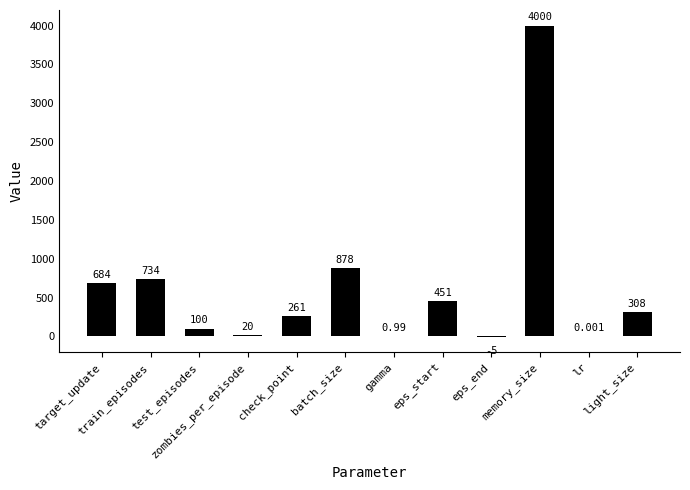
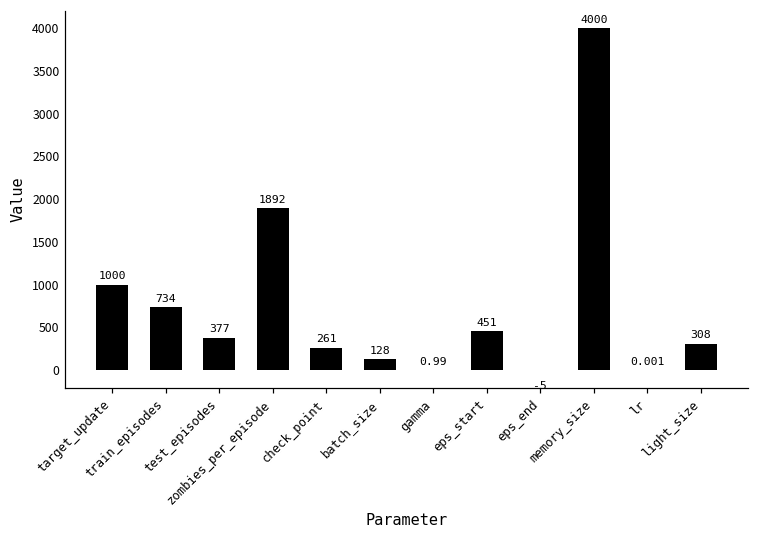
target_update: 684 -> 1000
test_episodes: 100 -> 377
zombies_per_episode: 20 -> 1892
batch_size: 878 -> 128
